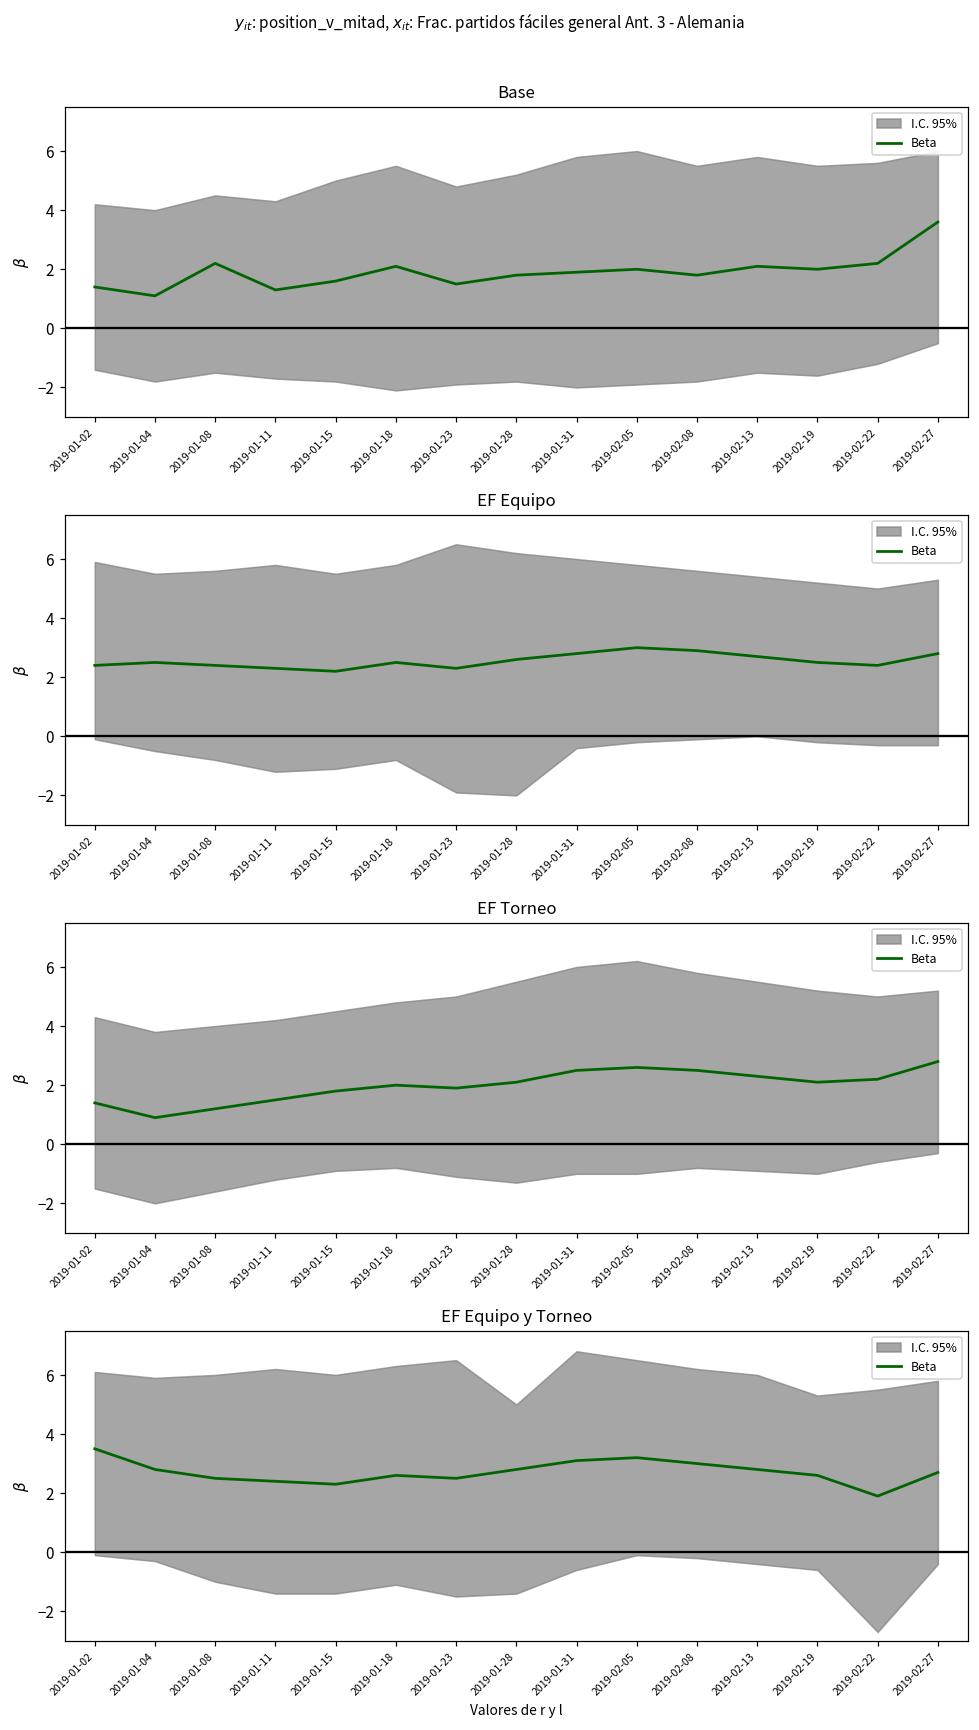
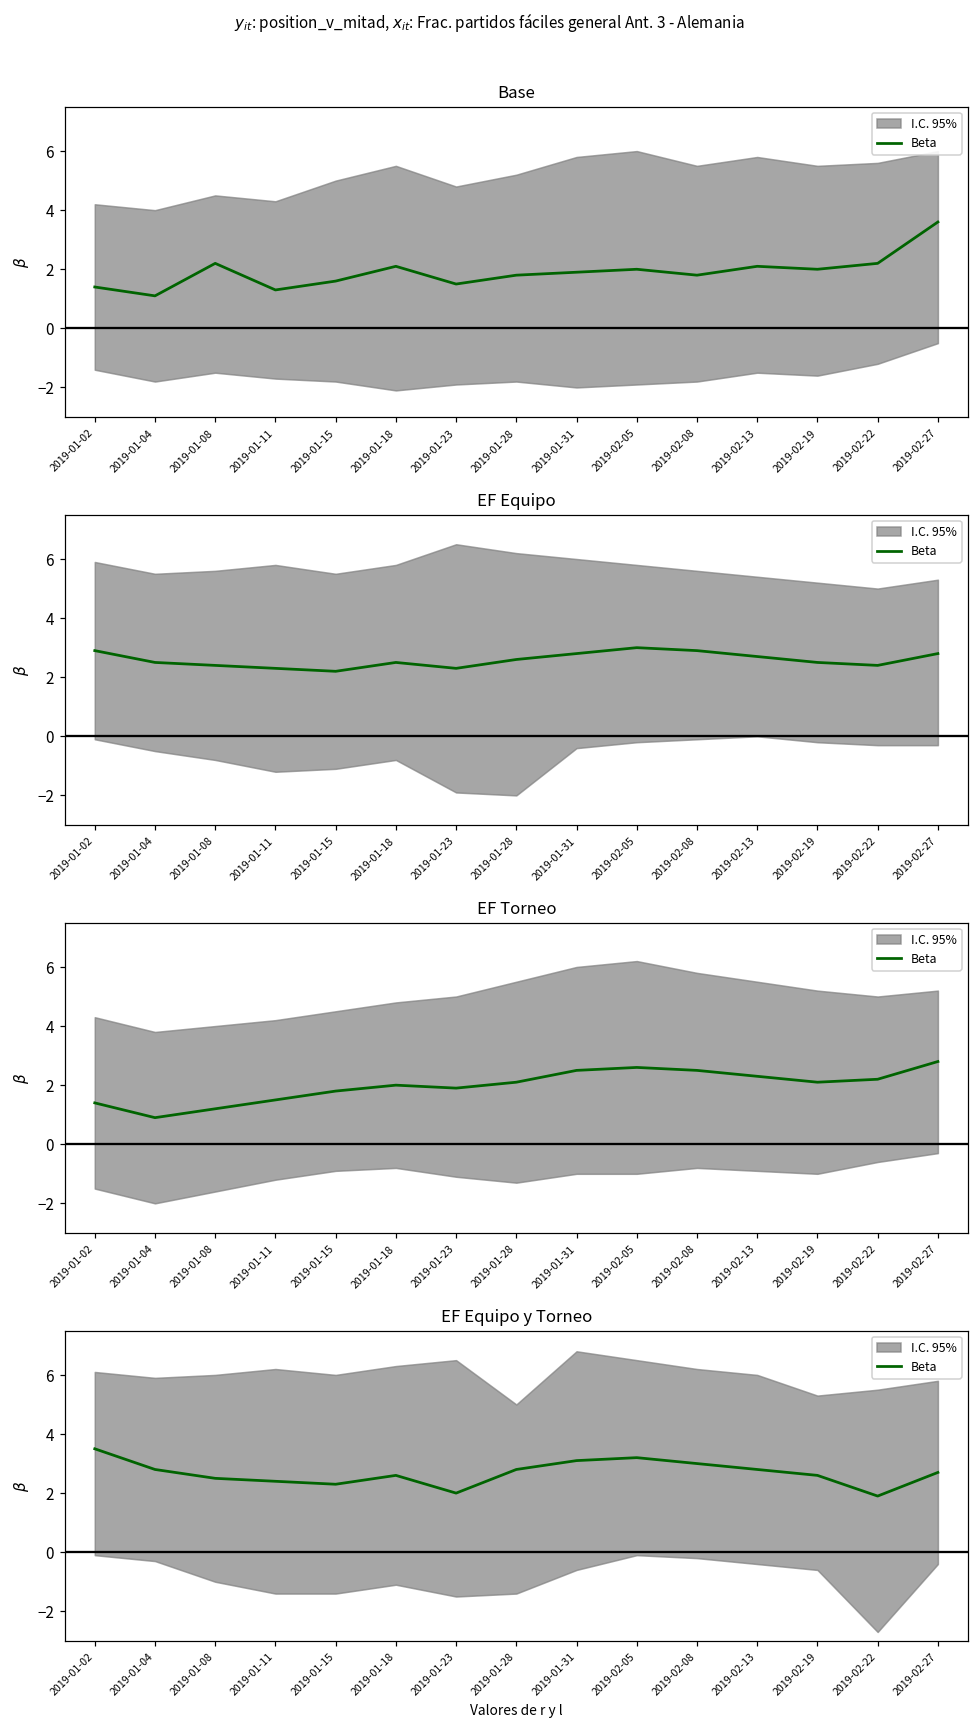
EF Equipo, Beta, 2019-01-02: 2.4 -> 2.9
EF Equipo y Torneo, Beta, 2019-01-23: 2.5 -> 2.0
